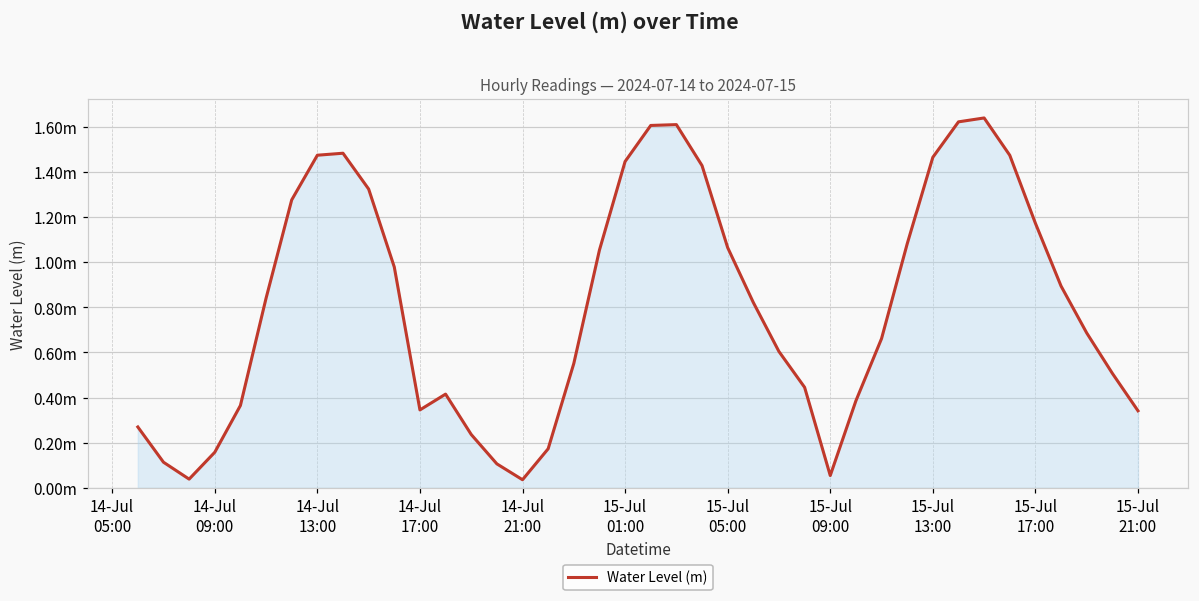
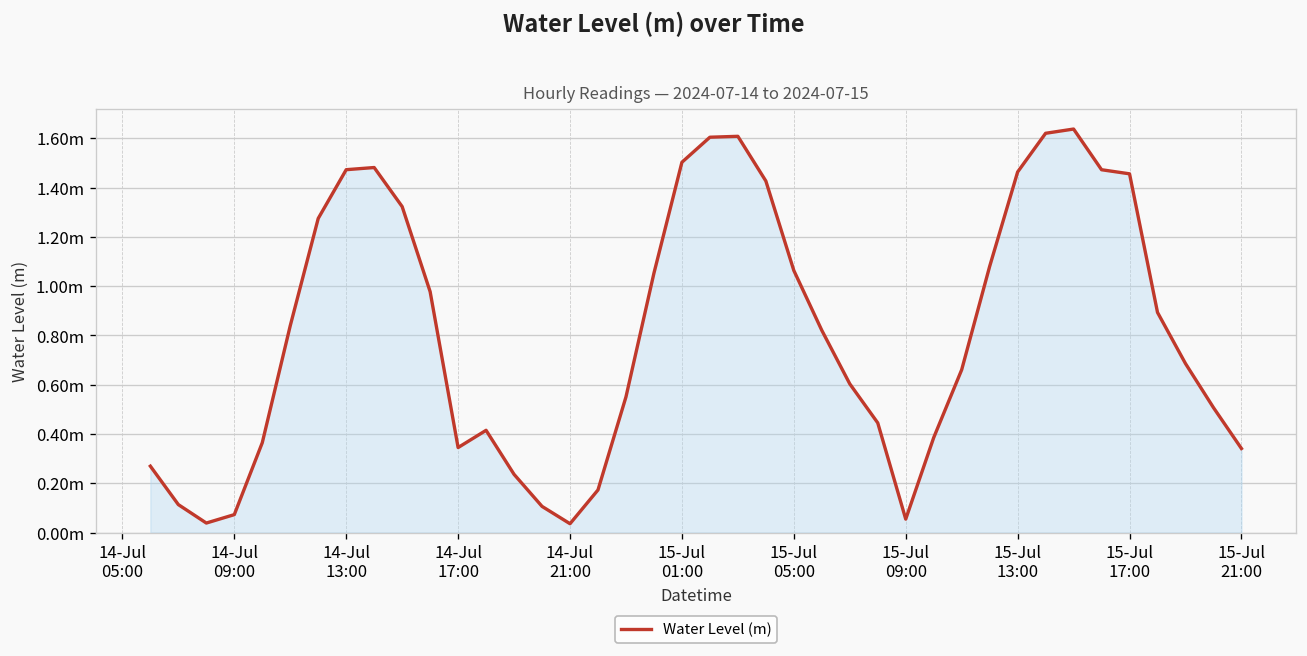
14-Jul 09:00: 0.16m -> 0.07m
15-Jul 01:00: 1.45m -> 1.50m
15-Jul 17:00: 1.17m -> 1.46m
